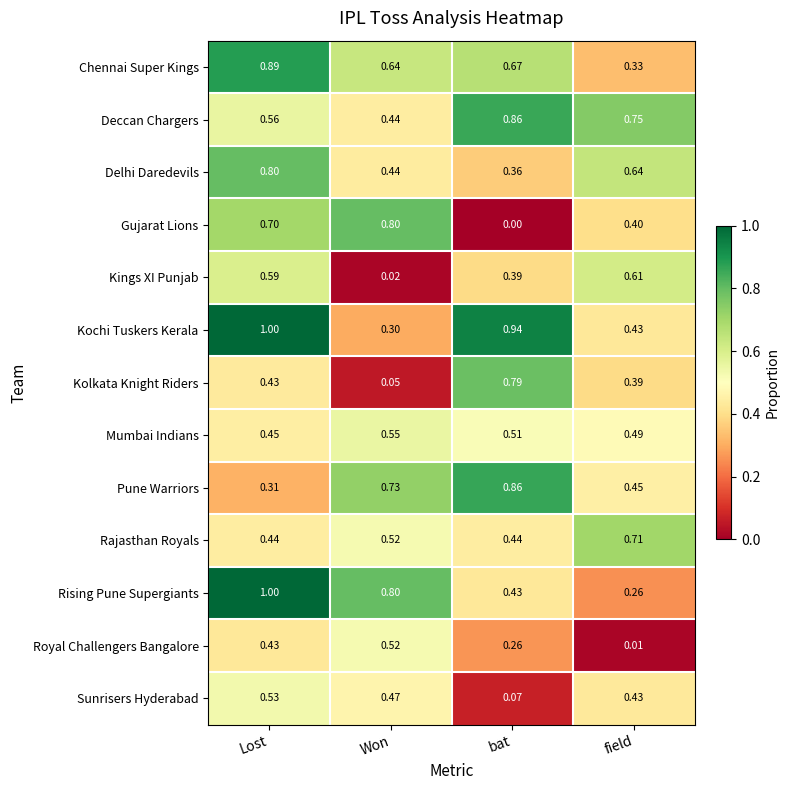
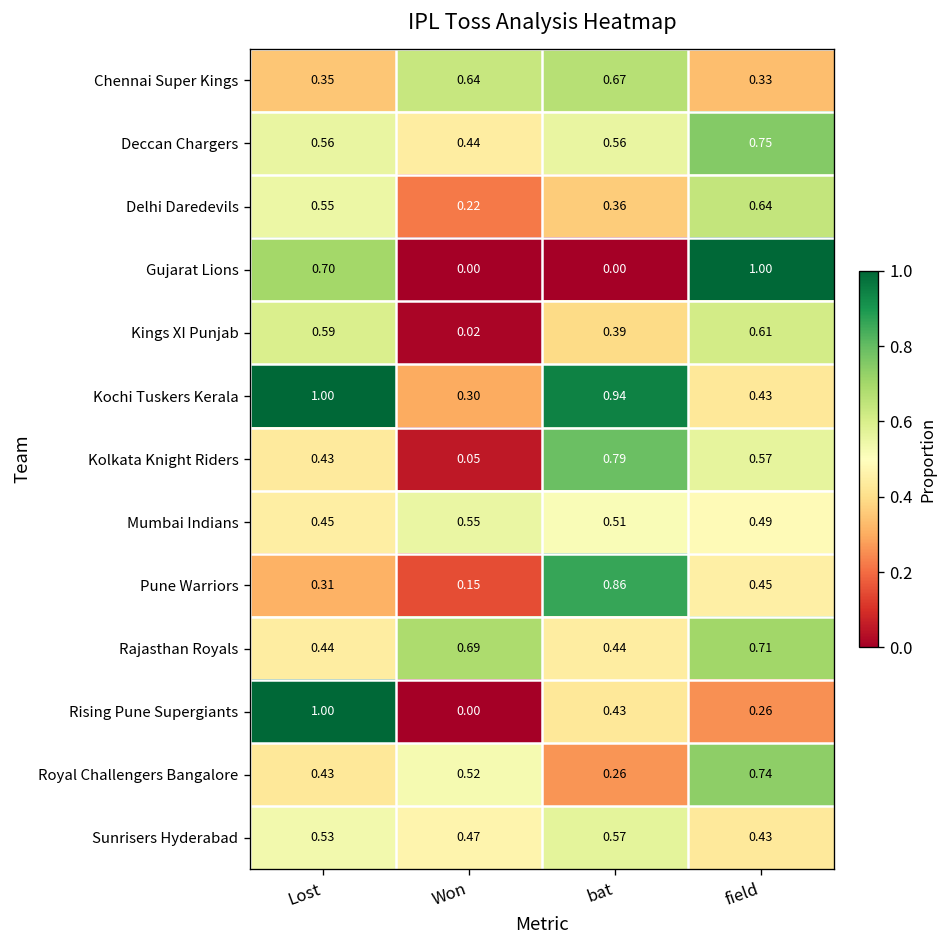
Chennai Super Kings, Lost: 0.89 -> 0.35
Deccan Chargers, bat: 0.86 -> 0.56
Delhi Daredevils, Lost: 0.80 -> 0.55
Delhi Daredevils, Won: 0.44 -> 0.22
Gujarat Lions, Won: 0.80 -> 0.00
Gujarat Lions, field: 0.40 -> 1.00
Kolkata Knight Riders, field: 0.39 -> 0.57
Pune Warriors, Won: 0.73 -> 0.15
Rajasthan Royals, Won: 0.52 -> 0.69
Rising Pune Supergiants, Won: 0.80 -> 0.00
Royal Challengers Bangalore, field: 0.01 -> 0.74
Sunrisers Hyderabad, bat: 0.07 -> 0.57
